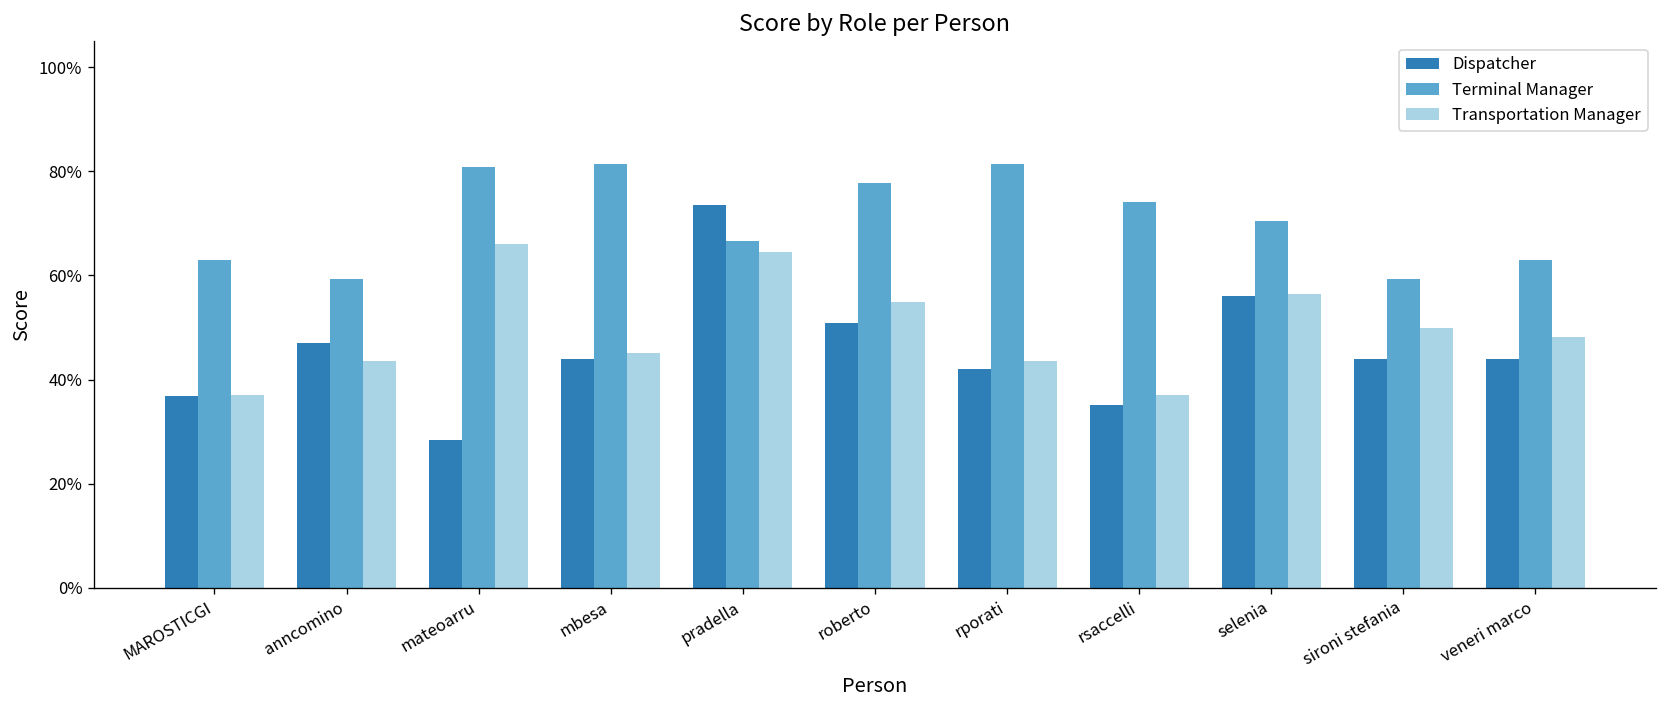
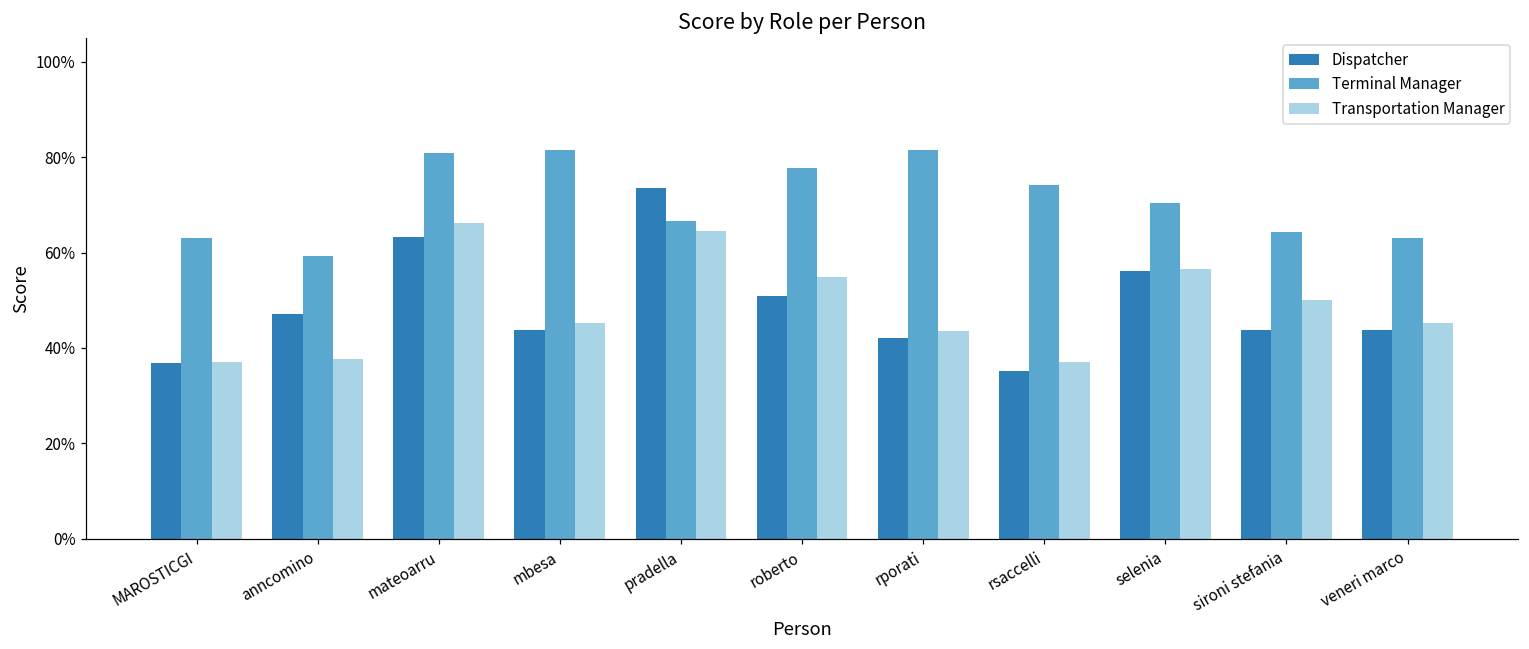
Transportation Manager, anncomino: 44% -> 38%
Dispatcher, mateoarru: 28% -> 63%
Terminal Manager, sironi stefania: 59% -> 64%
Transportation Manager, veneri marco: 48% -> 45%
